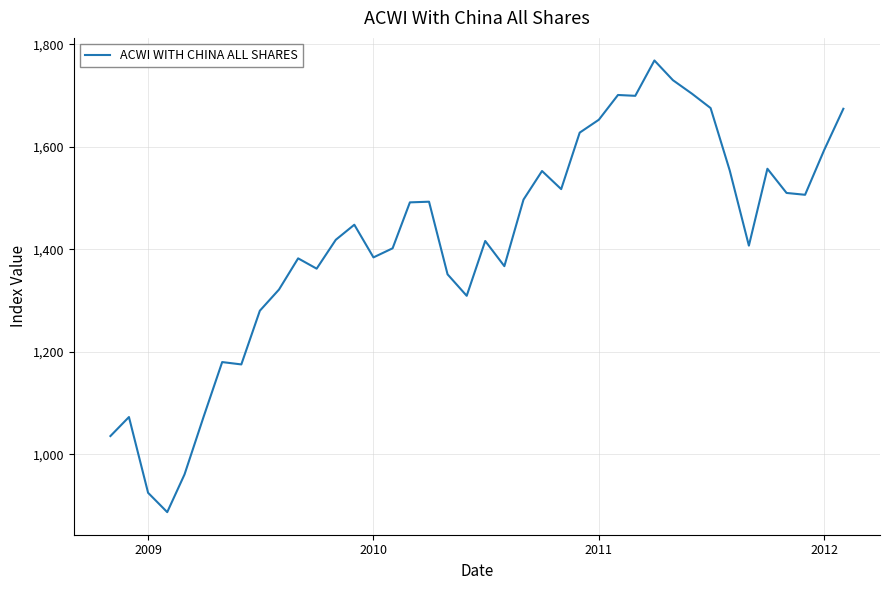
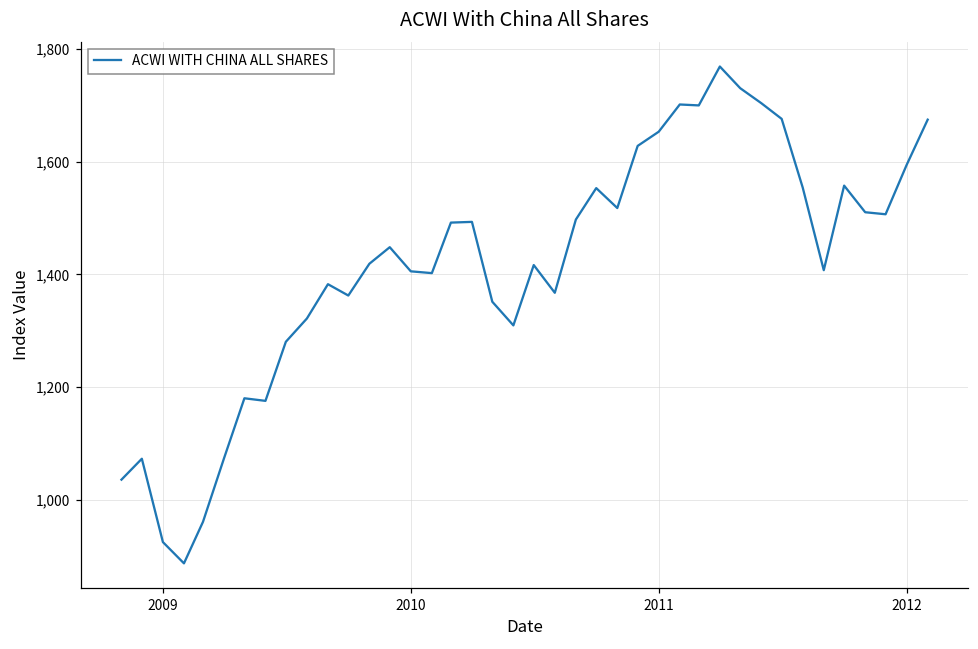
2010: 1,380 -> 1,410
